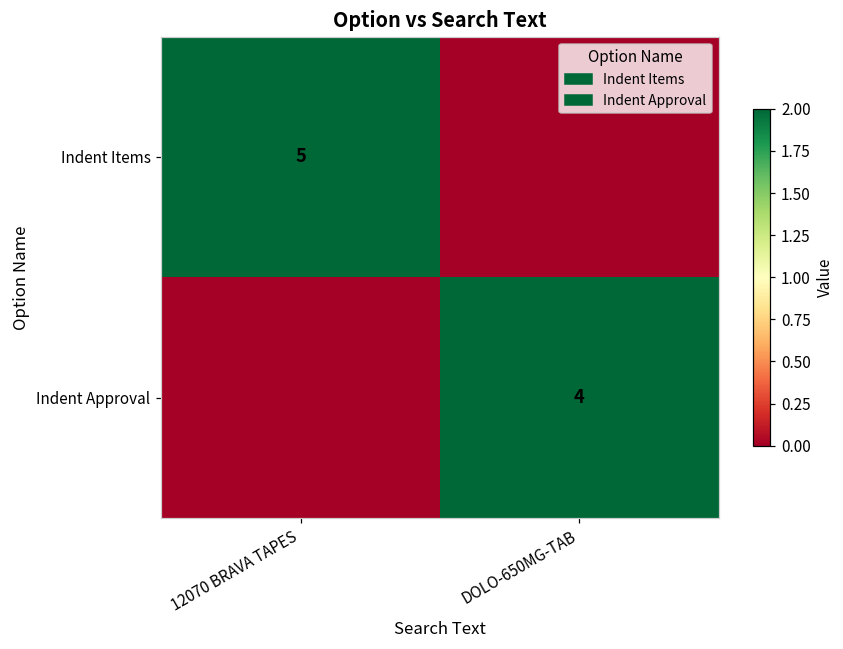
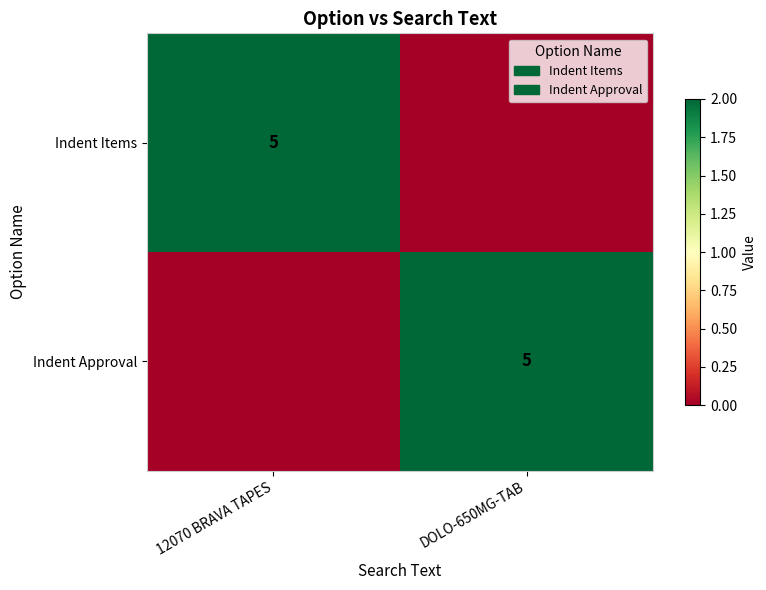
Indent Approval, DOLO-650MG-TAB: 4 -> 5
